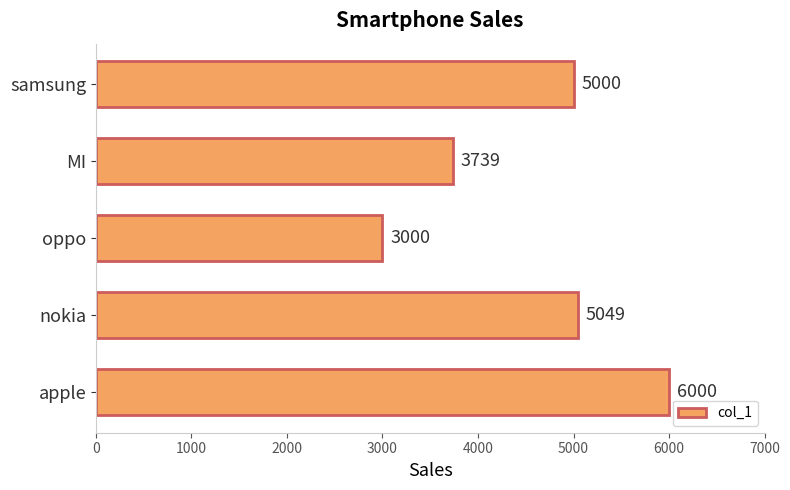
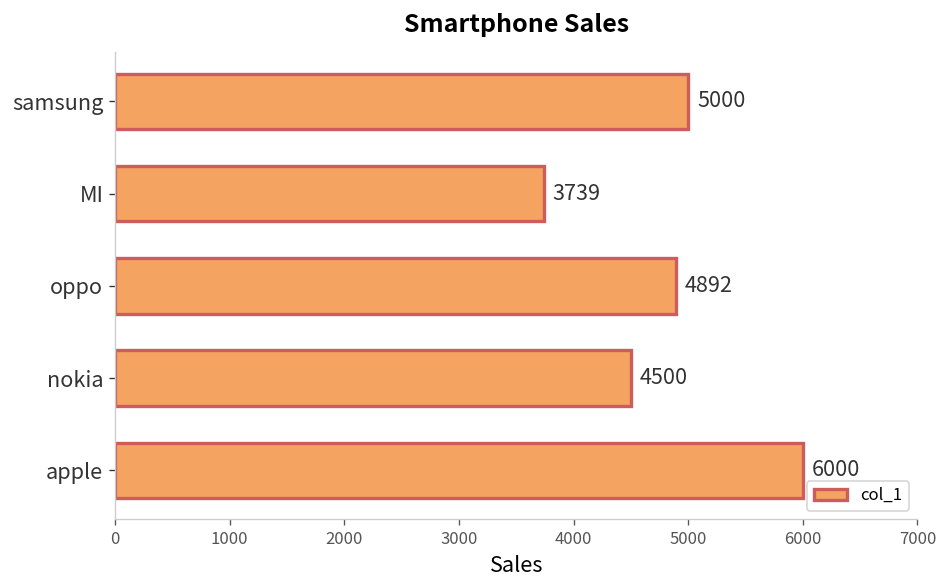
oppo: 3000 -> 4892
nokia: 5049 -> 4500
